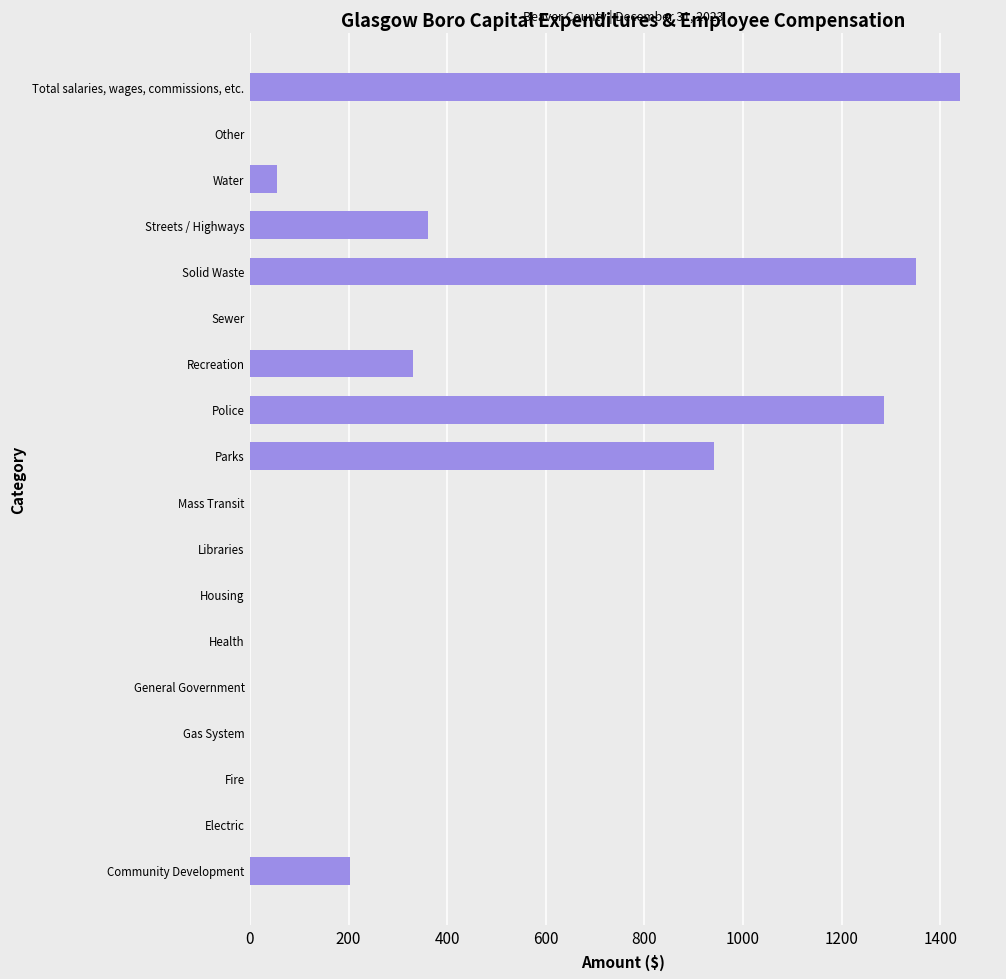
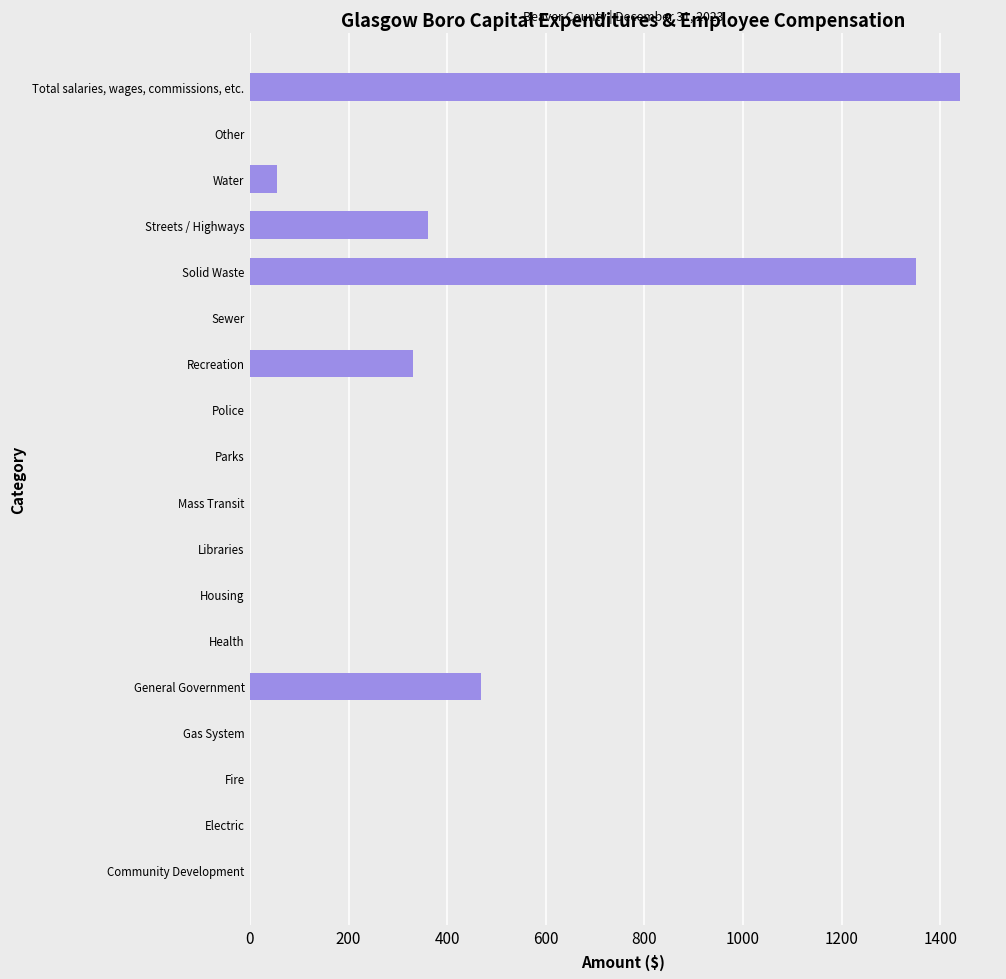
Police: 1290 -> 0
Parks: 940 -> 0
General Government: 0 -> 470
Community Development: 200 -> 0
